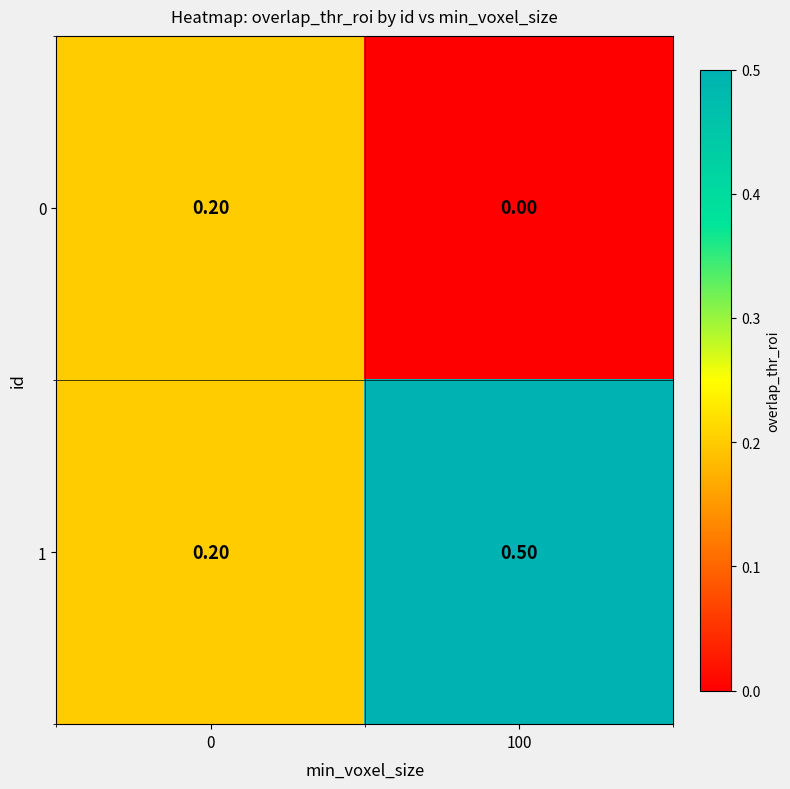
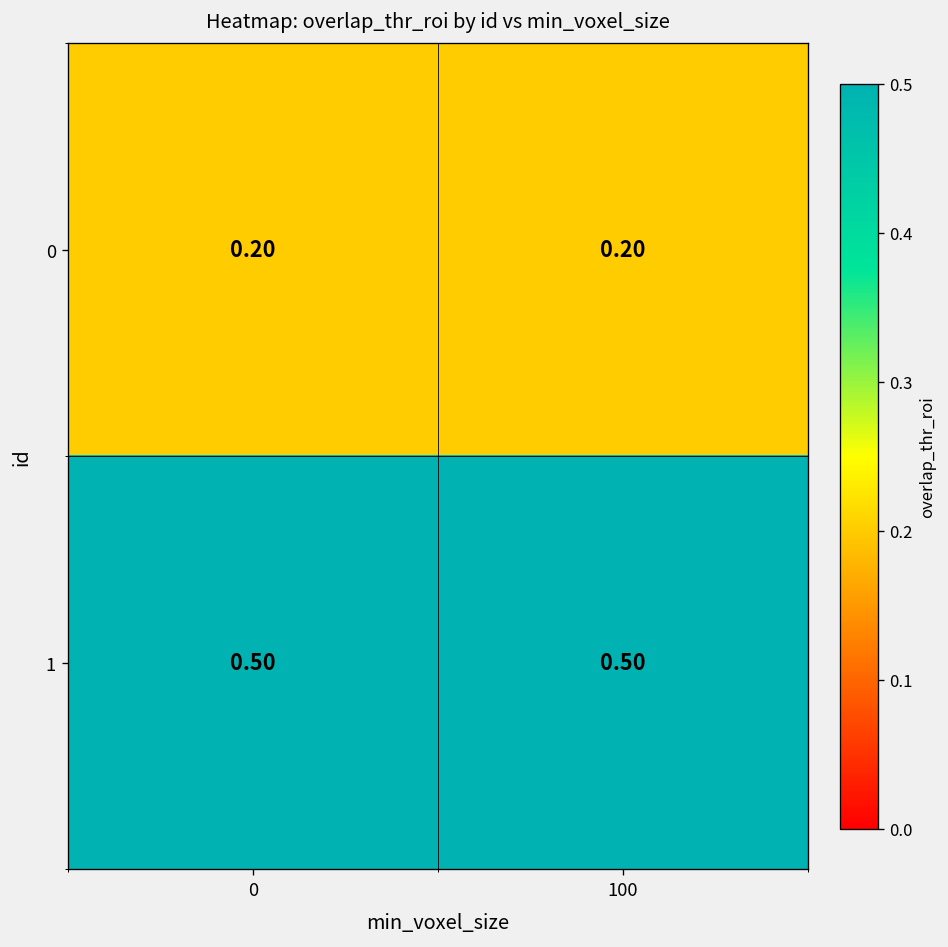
0, 100: 0.00 -> 0.20
1, 0: 0.20 -> 0.50
